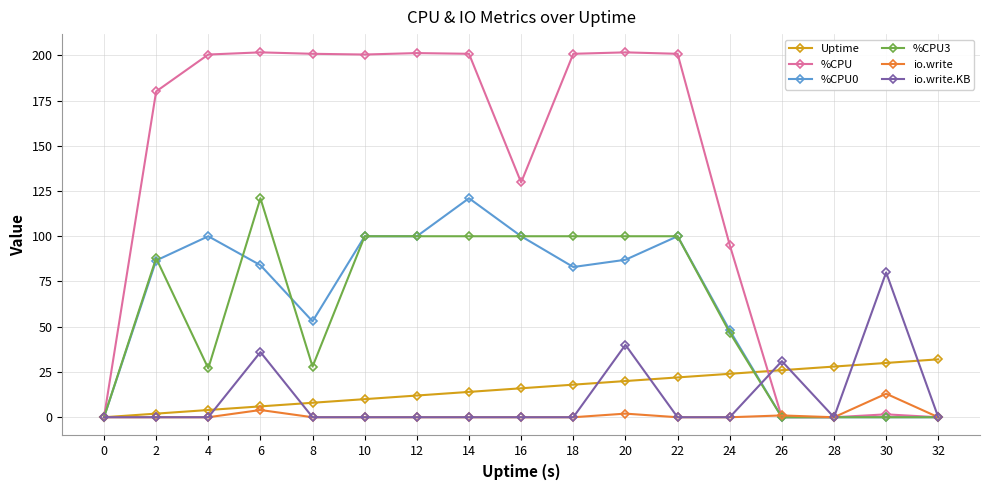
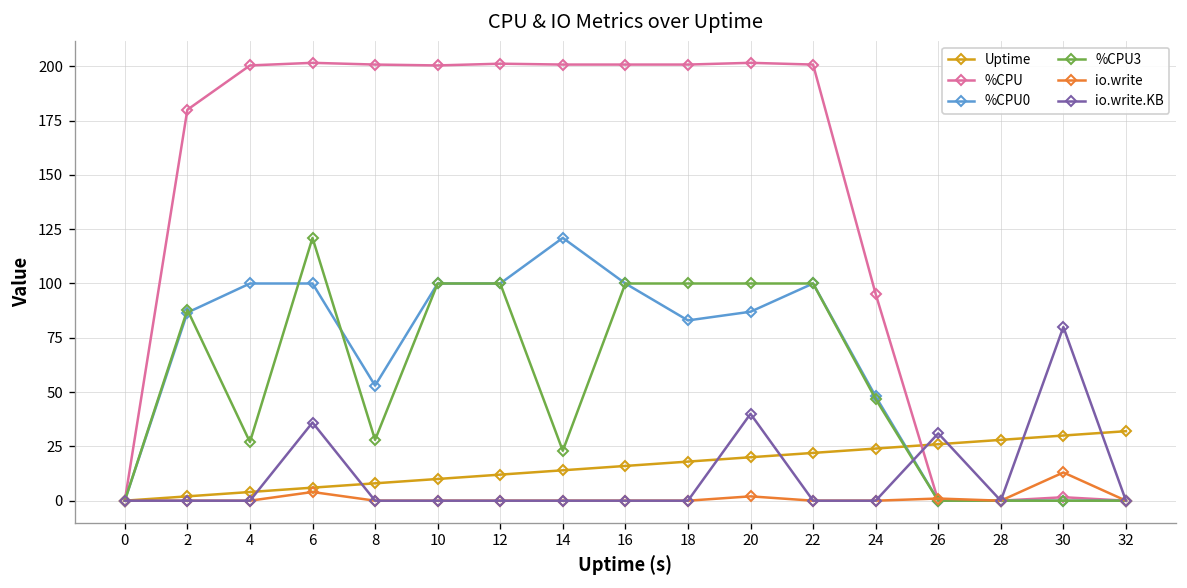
%CPU0, 6: 84 -> 100
%CPU3, 14: 100 -> 23
%CPU, 16: 130 -> 201
